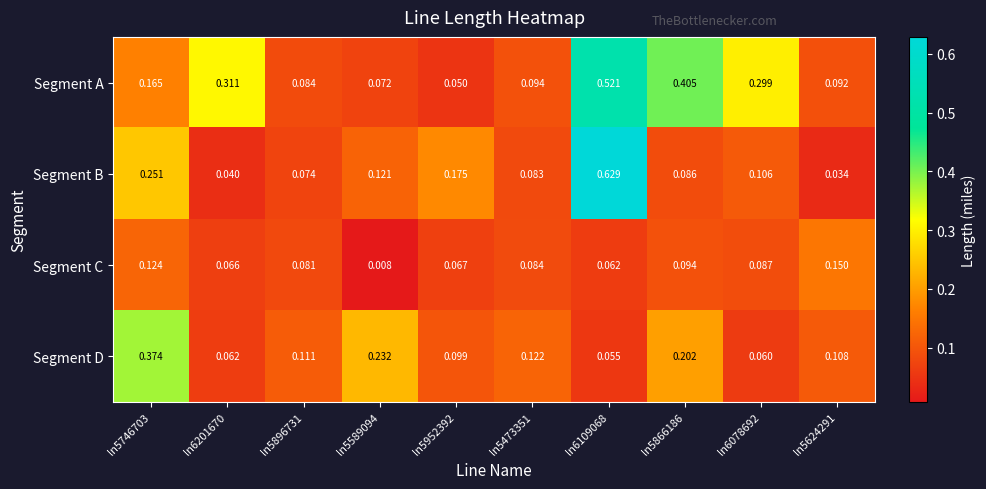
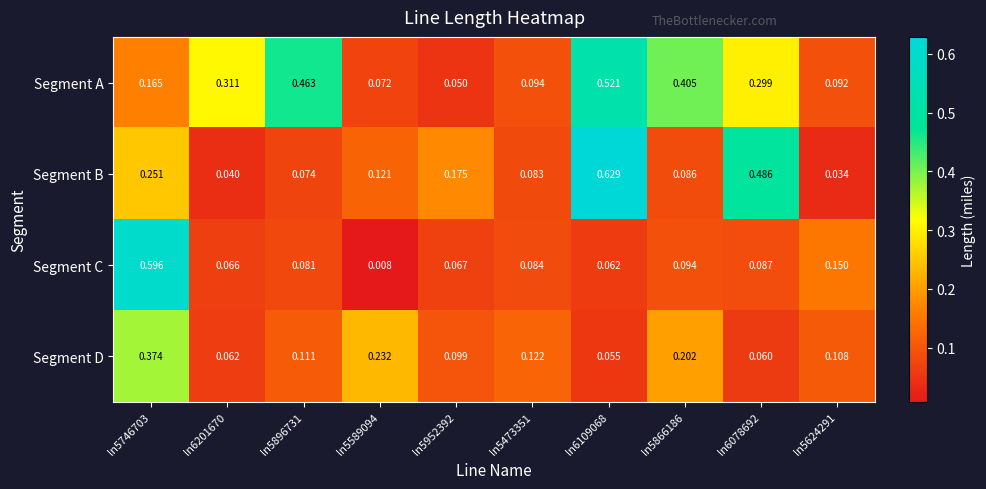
Segment A, ln5896731: 0.084 -> 0.463
Segment B, ln6078692: 0.106 -> 0.486
Segment C, ln5746703: 0.124 -> 0.596
